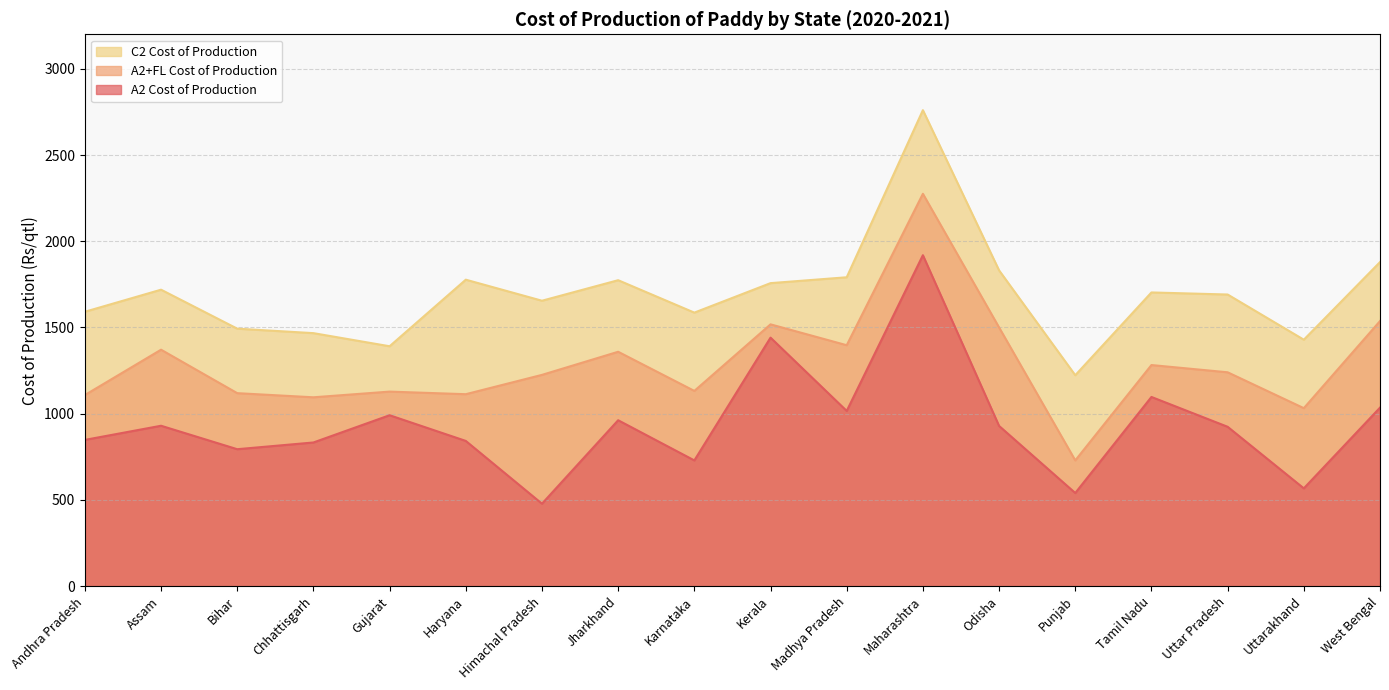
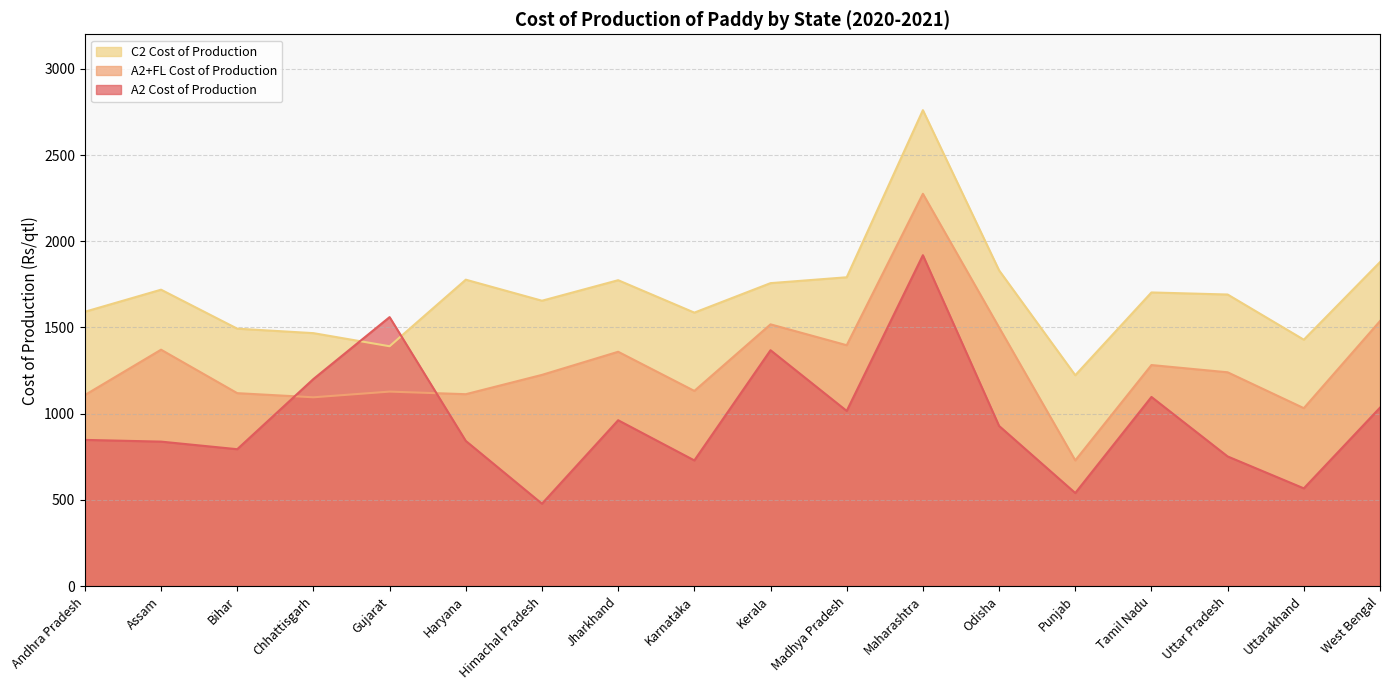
A2 Cost of Production, Assam: 930 -> 840
A2 Cost of Production, Chhattisgarh: 830 -> 1200
A2 Cost of Production, Gujarat: 990 -> 1560
A2 Cost of Production, Kerala: 1440 -> 1370
A2 Cost of Production, Uttar Pradesh: 920 -> 750
